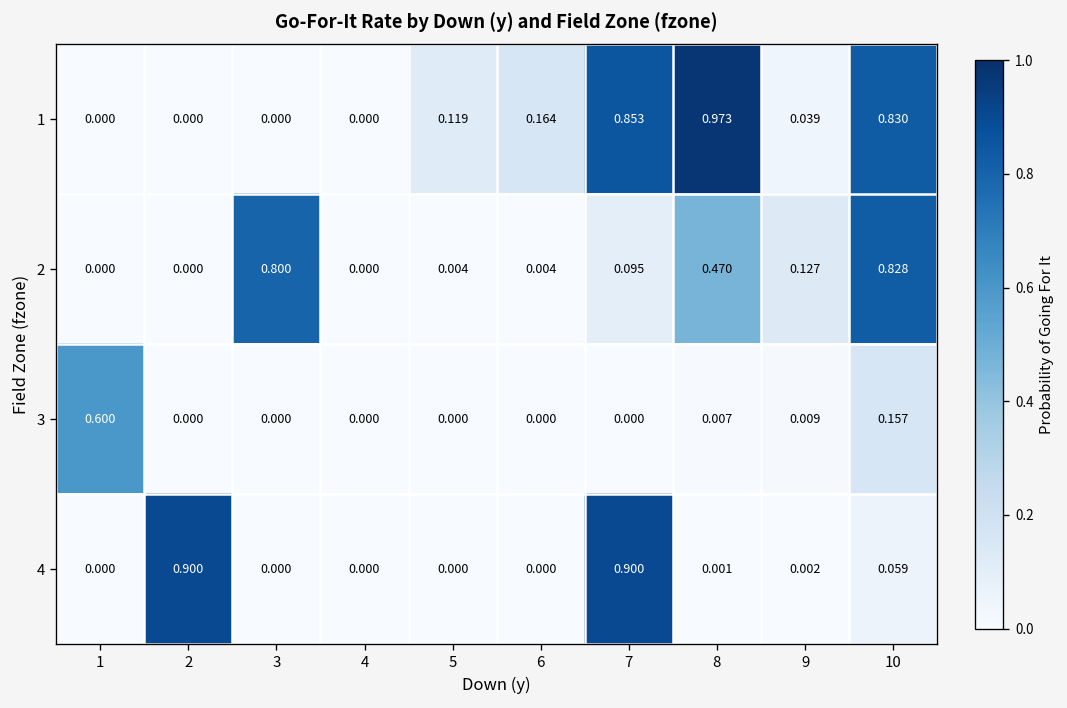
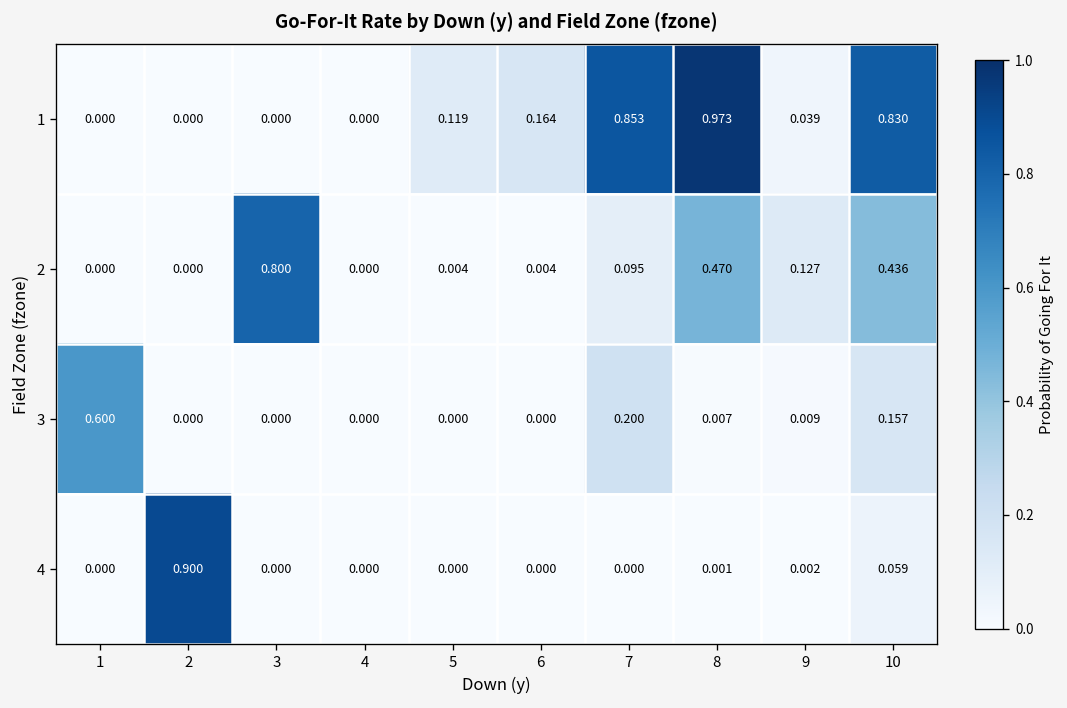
2, 10: 0.828 -> 0.436
3, 7: 0.000 -> 0.200
4, 7: 0.900 -> 0.000
